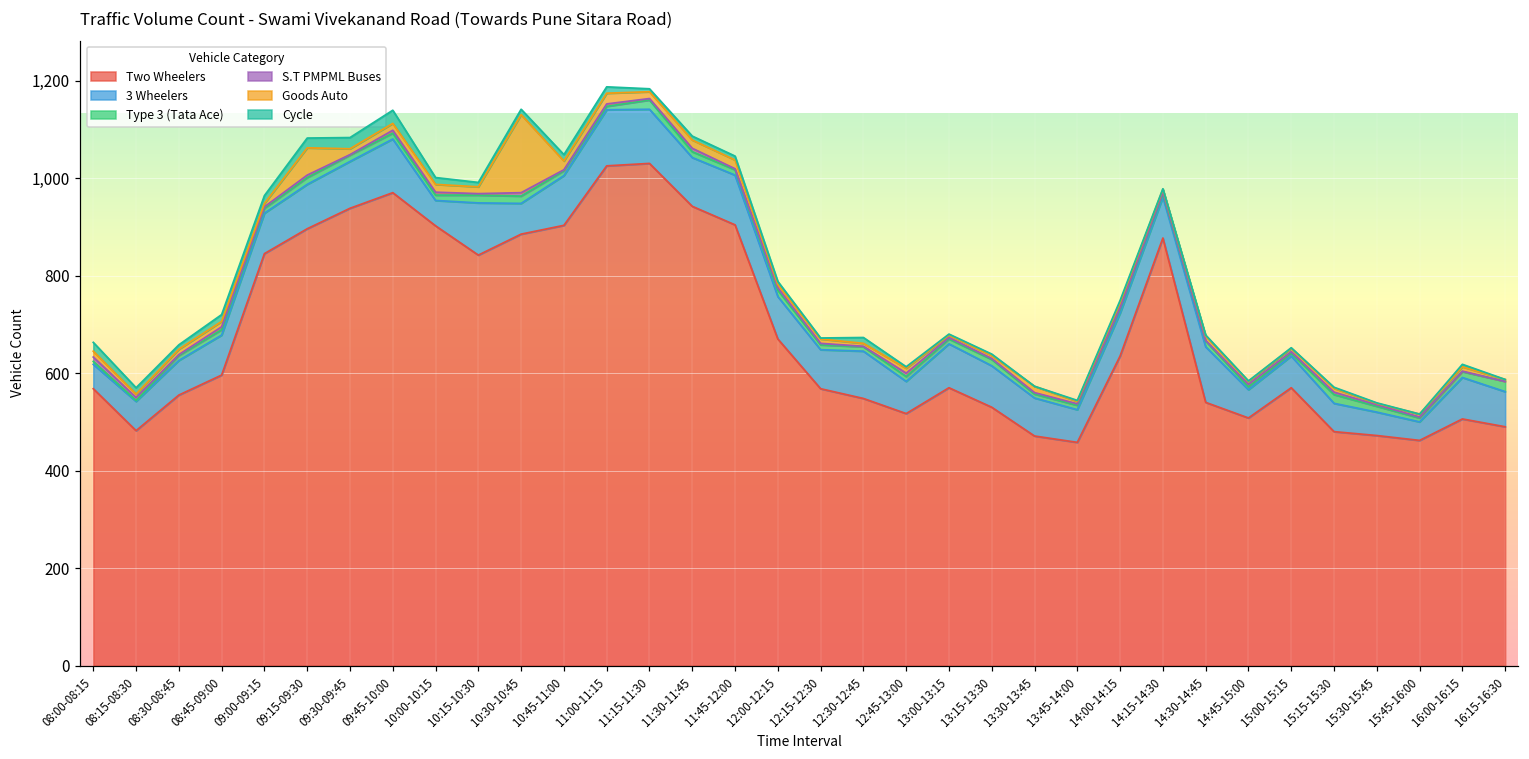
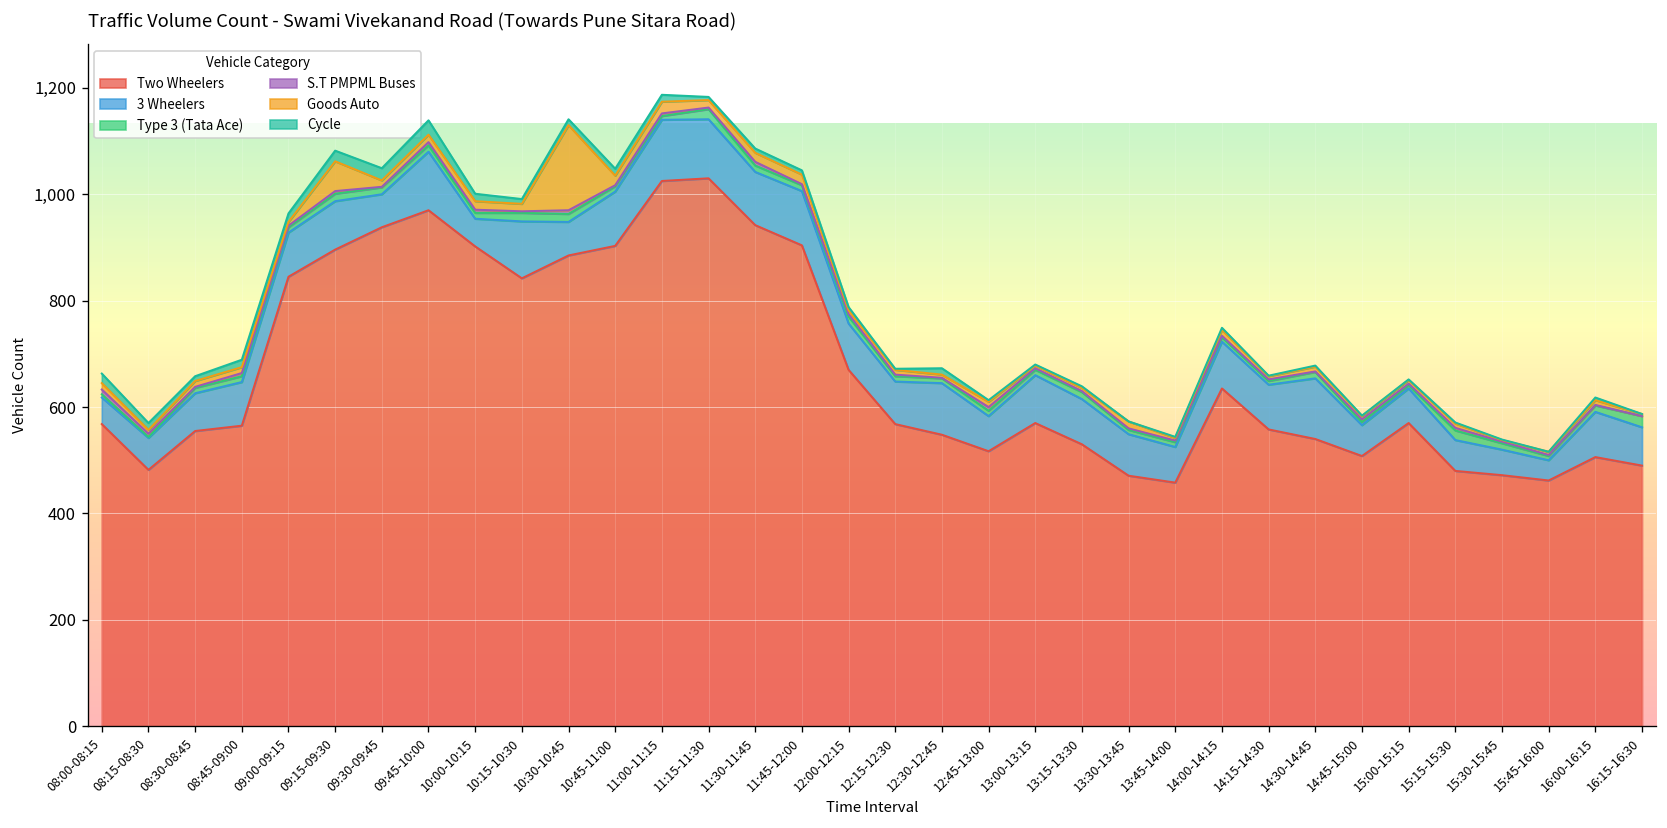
Two Wheelers, 08:45-09:00: 600 -> 570
3 Wheelers, 09:30-09:45: 100 -> 60
Two Wheelers, 14:15-14:30: 880 -> 560
